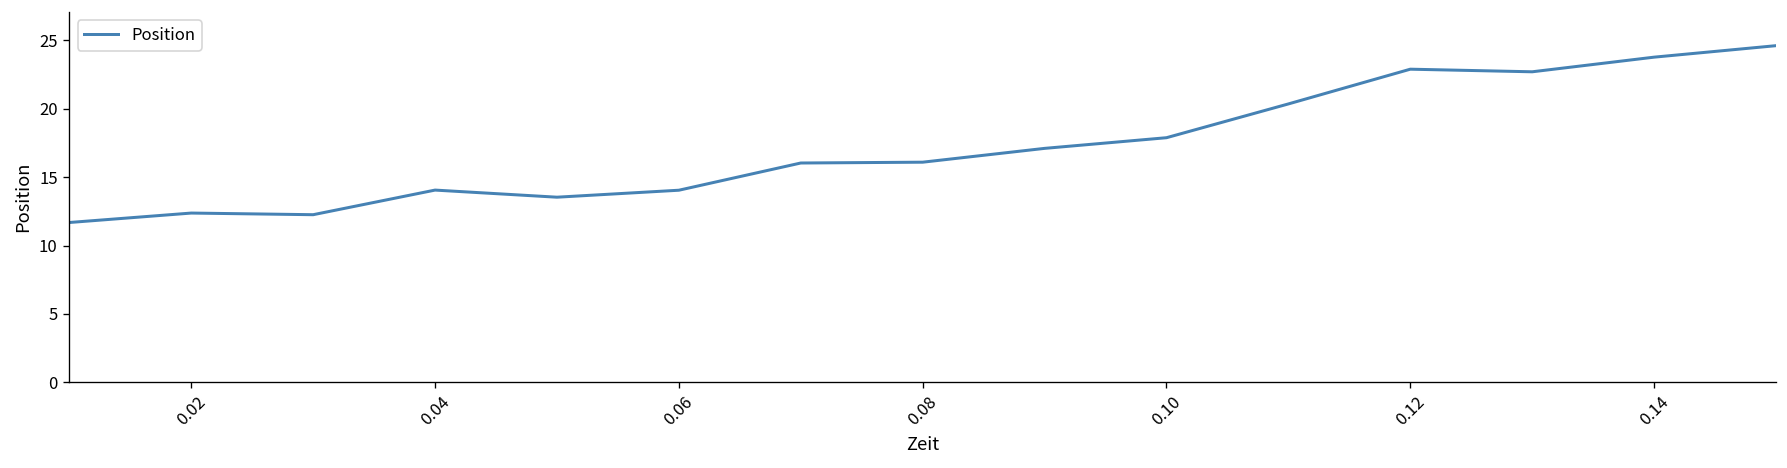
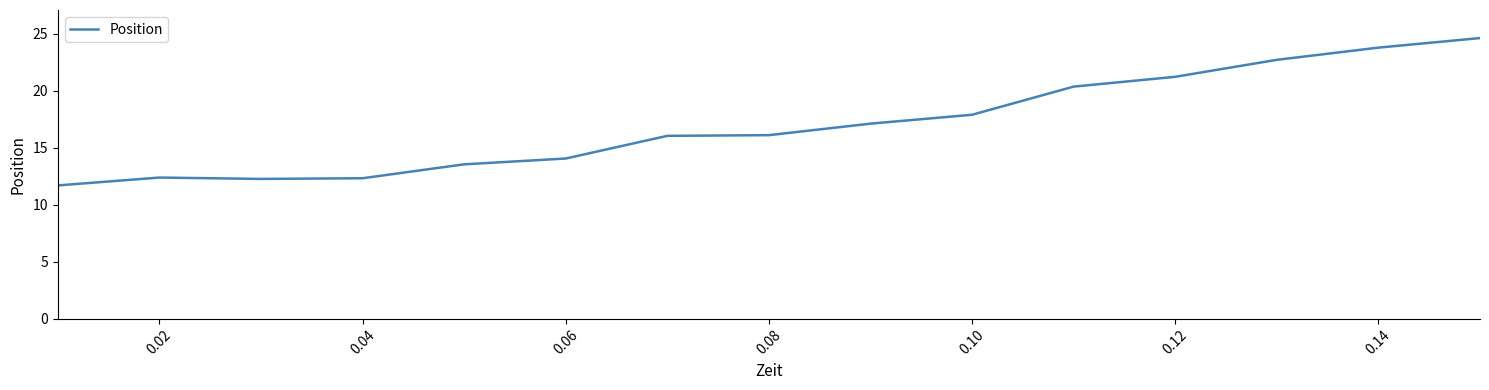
0.04: 14.1 -> 12.3
0.12: 22.9 -> 21.2
